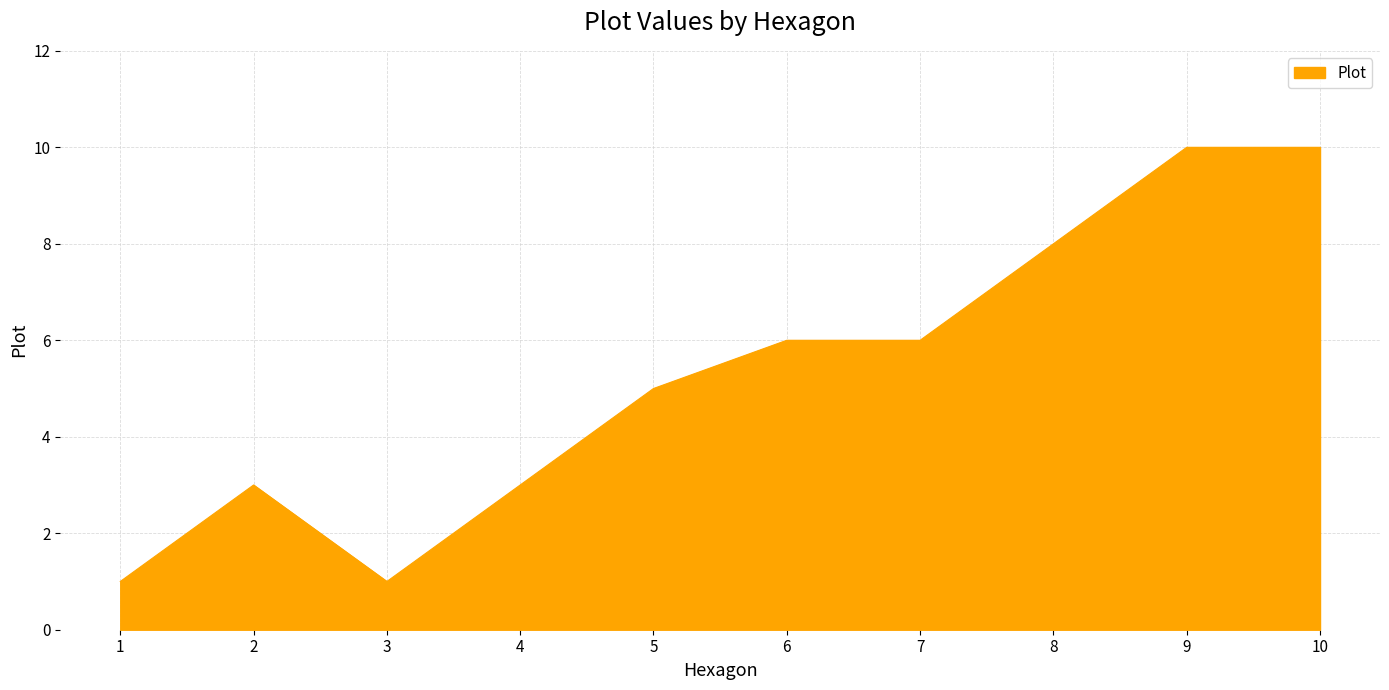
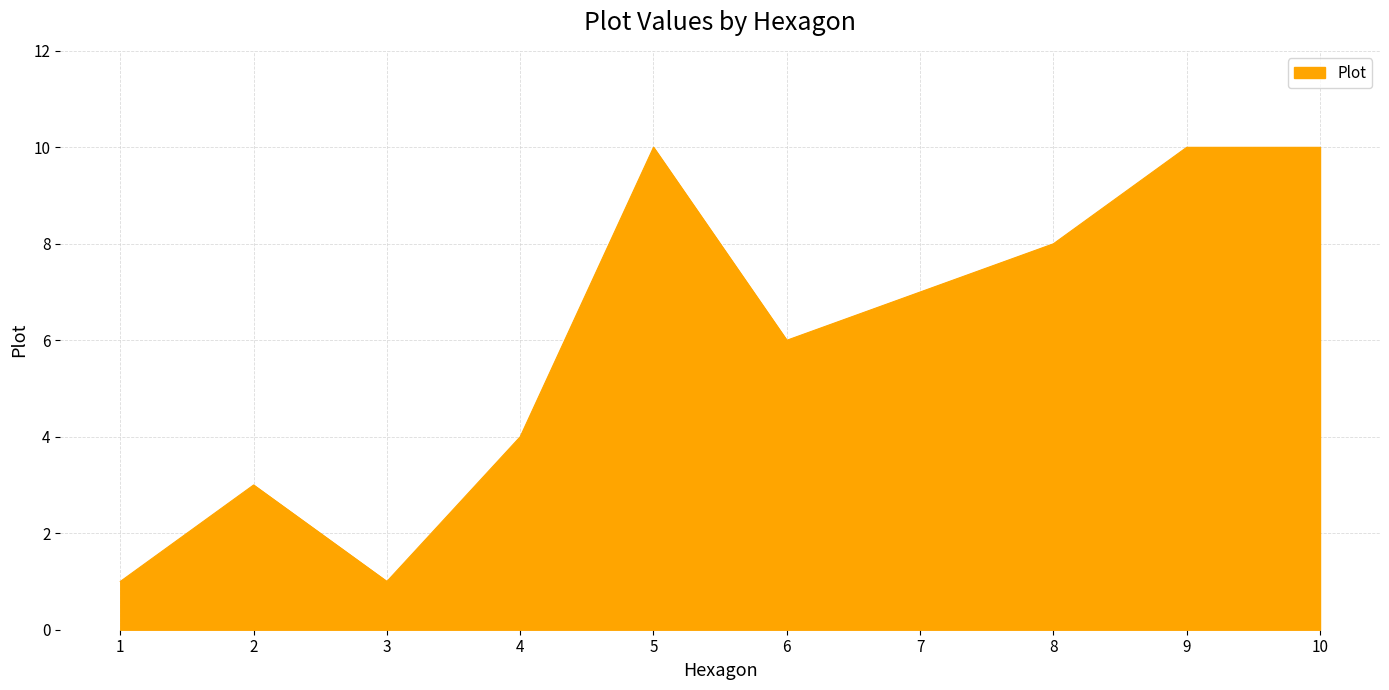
4: 3 -> 4
5: 5 -> 10
7: 6 -> 7
